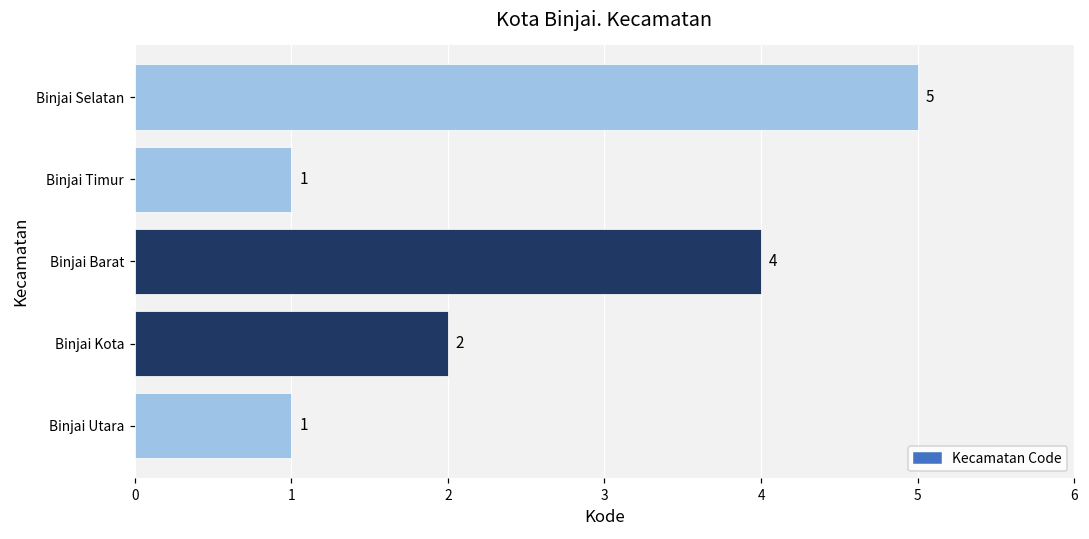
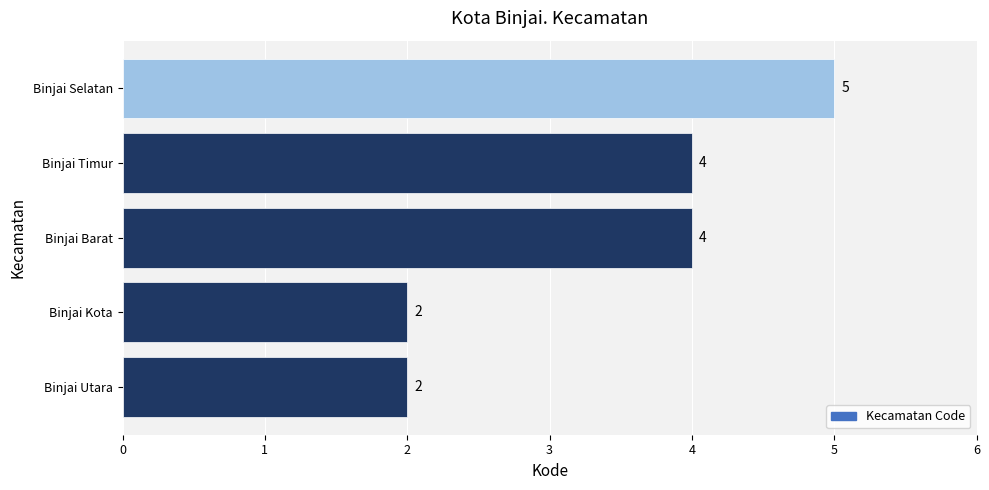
Binjai Timur: 1 -> 4
Binjai Utara: 1 -> 2
